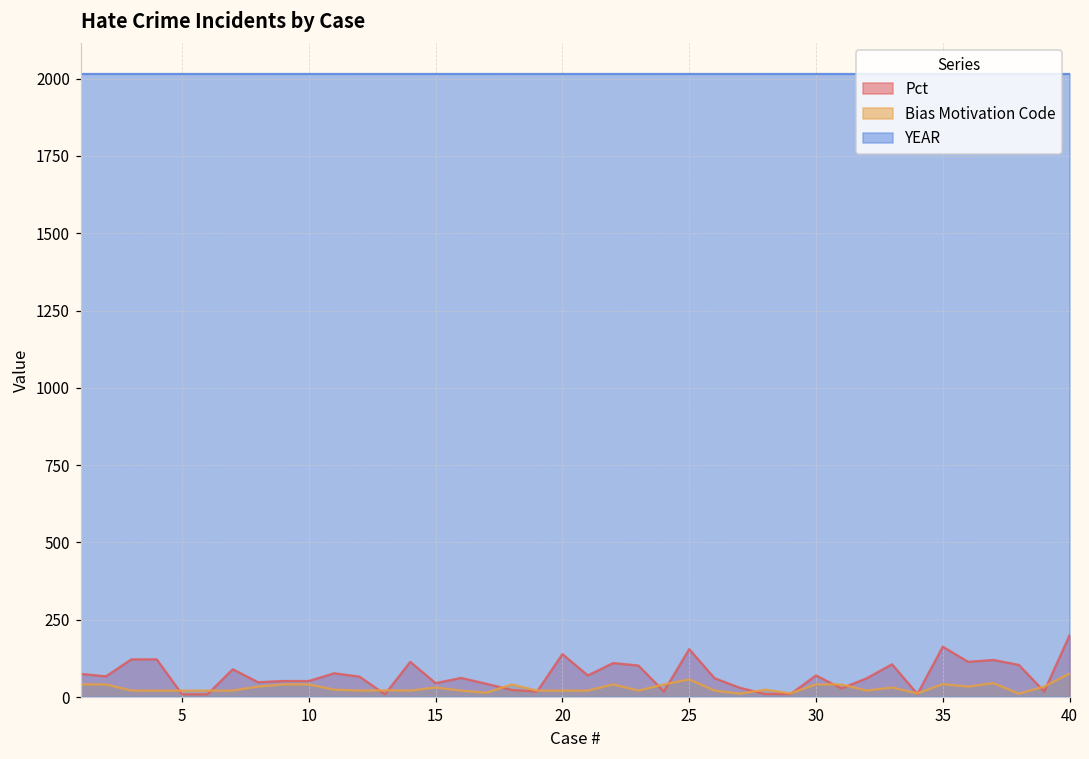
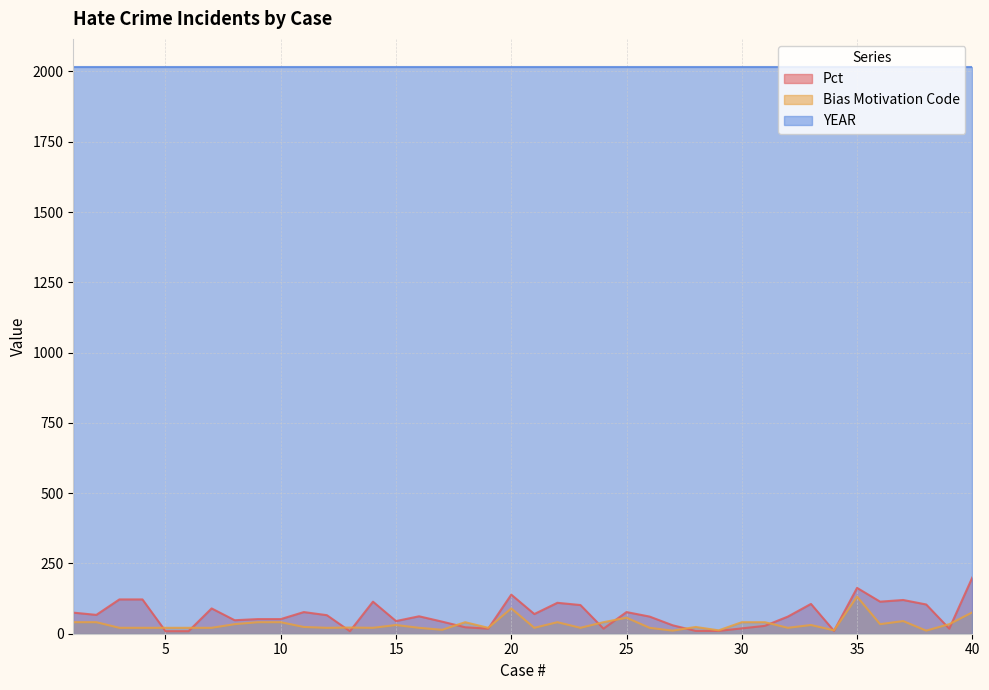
Bias Motivation Code, 20: 20 -> 90
Pct, 25: 160 -> 80
Pct, 30: 70 -> 20
Bias Motivation Code, 35: 40 -> 130
